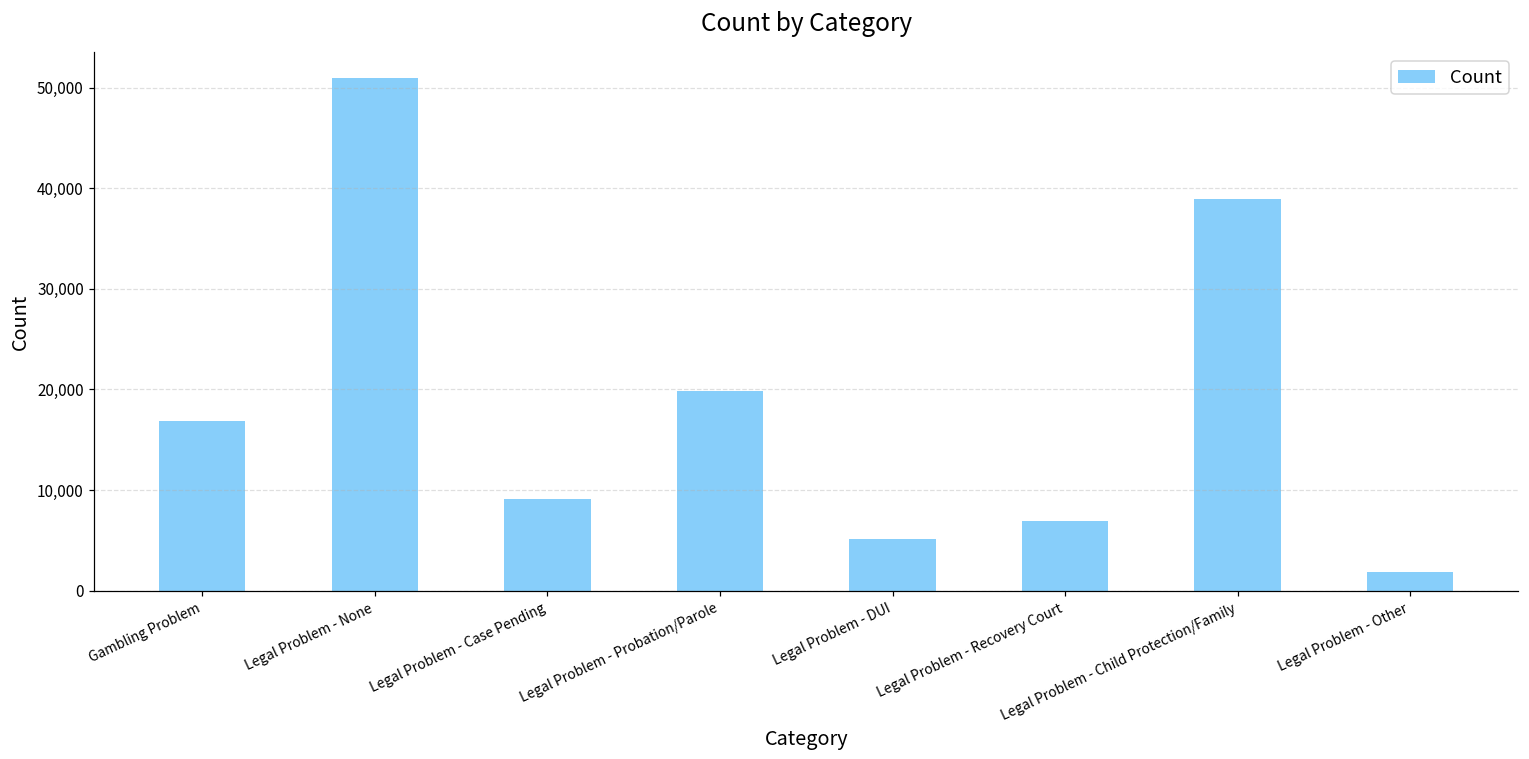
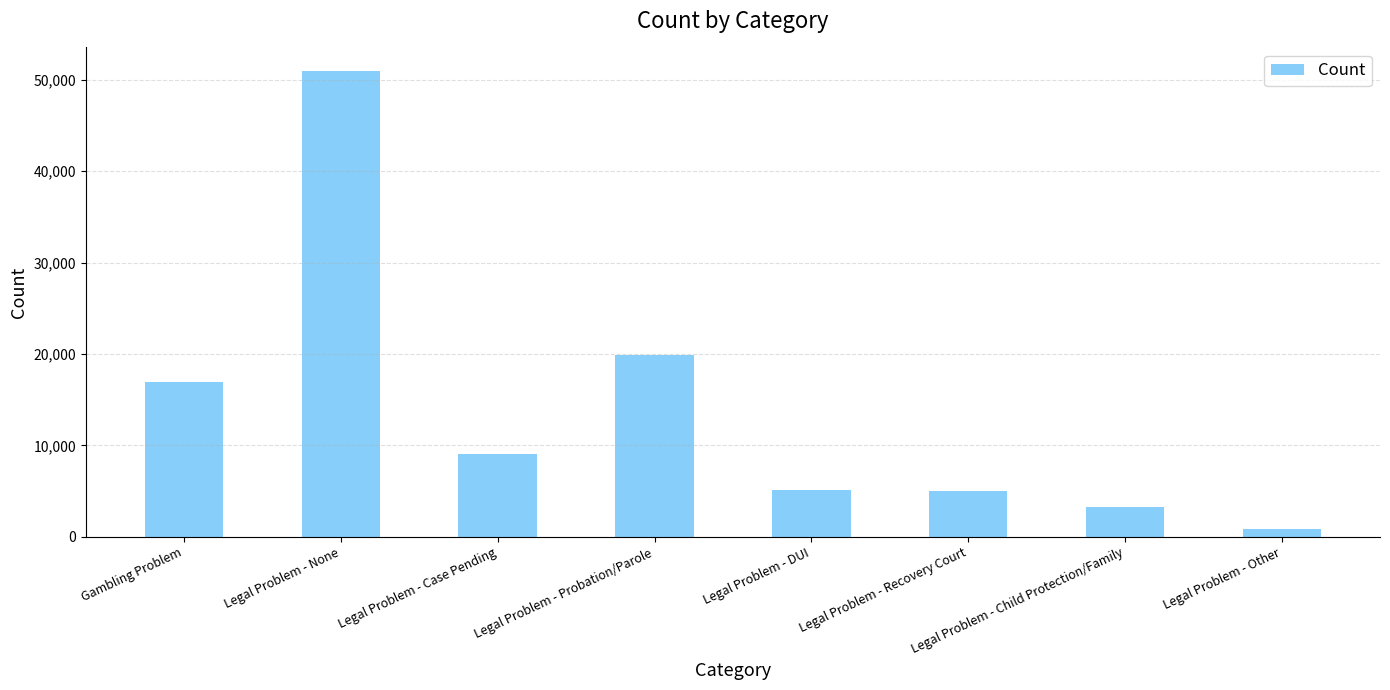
Legal Problem - Recovery Court: 7,000 -> 5,000
Legal Problem - Child Protection/Family: 39,000 -> 3,000
Legal Problem - Other: 2,000 -> 1,000
